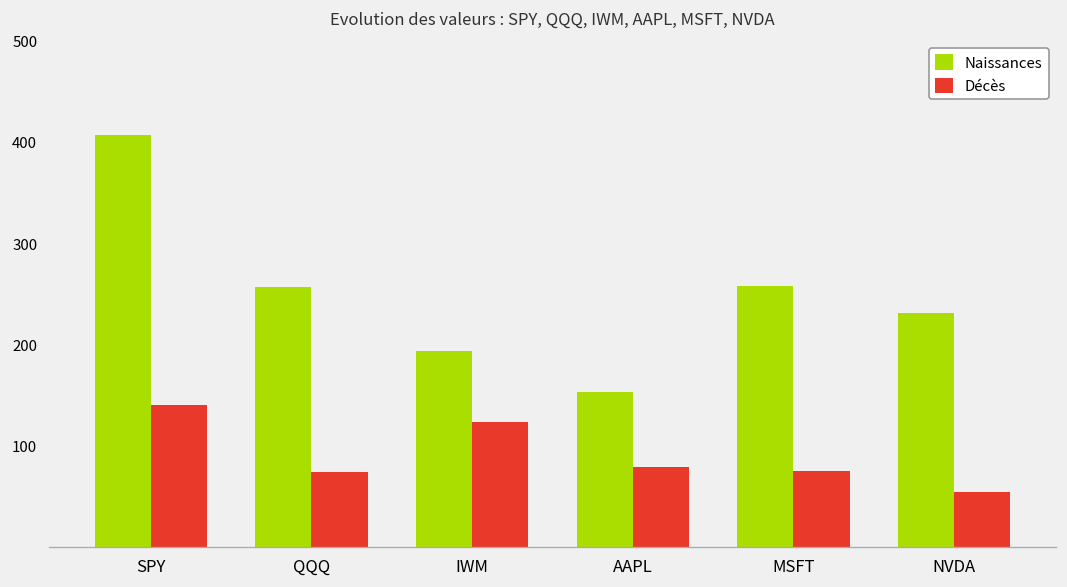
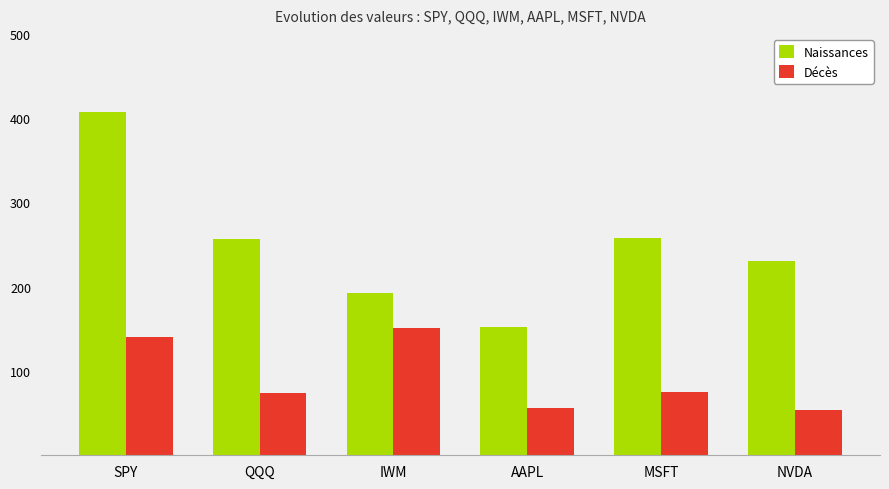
Décès, IWM: 120 -> 150
Décès, AAPL: 80 -> 60
